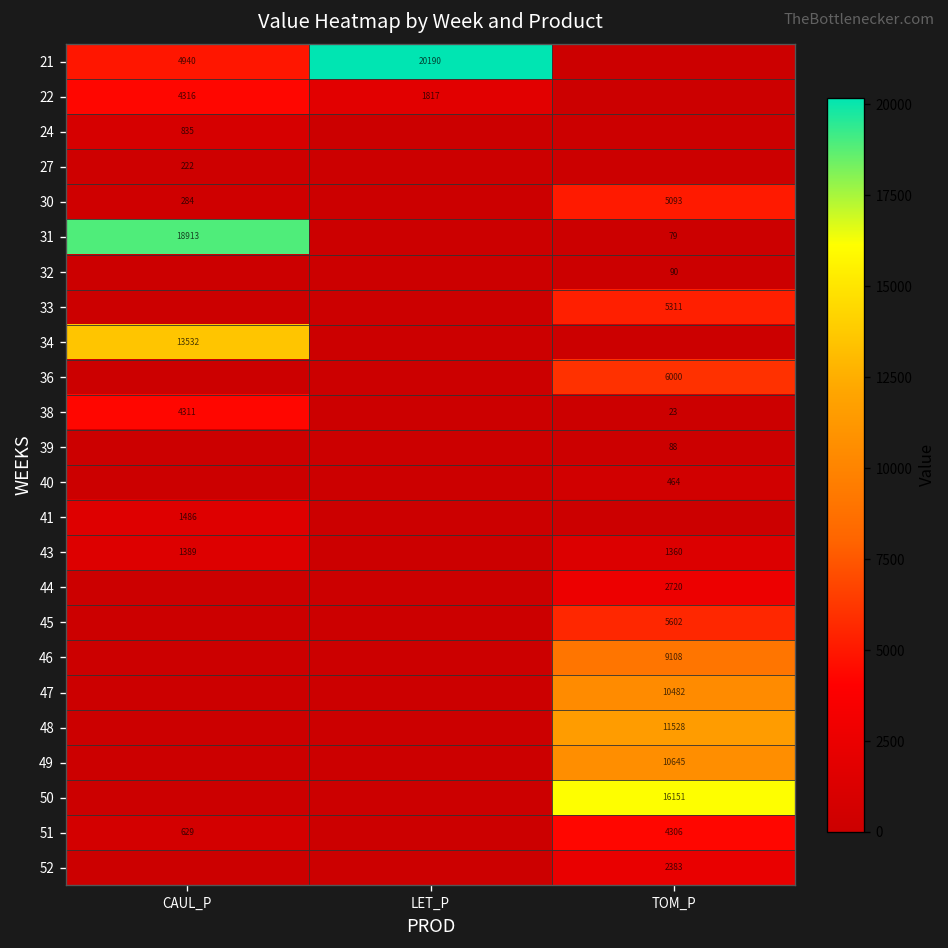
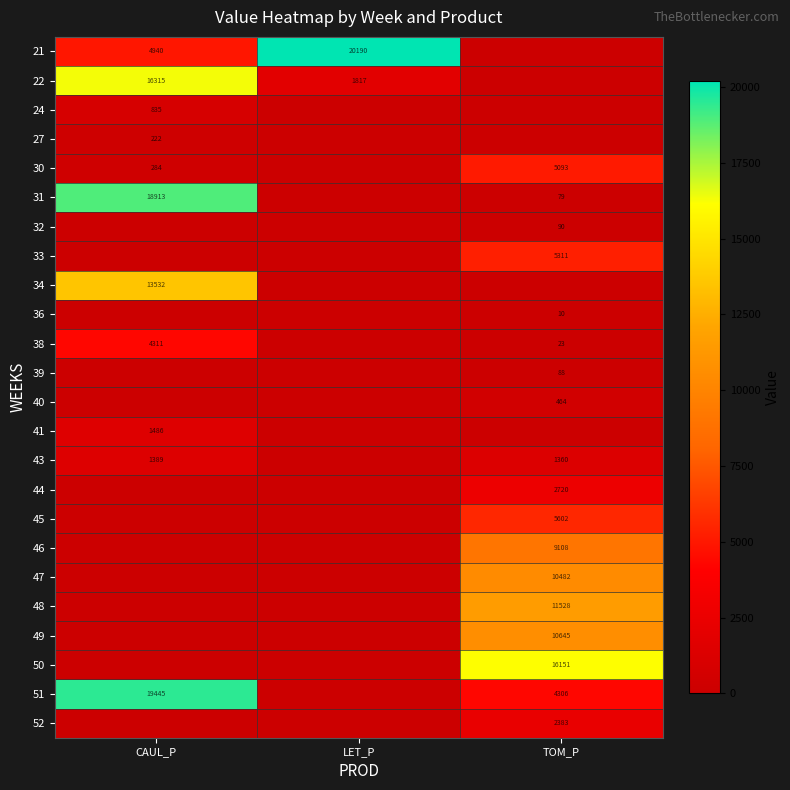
22, CAUL_P: 4316 -> 16315
36, TOM_P: 6000 -> 10
51, CAUL_P: 629 -> 19445
